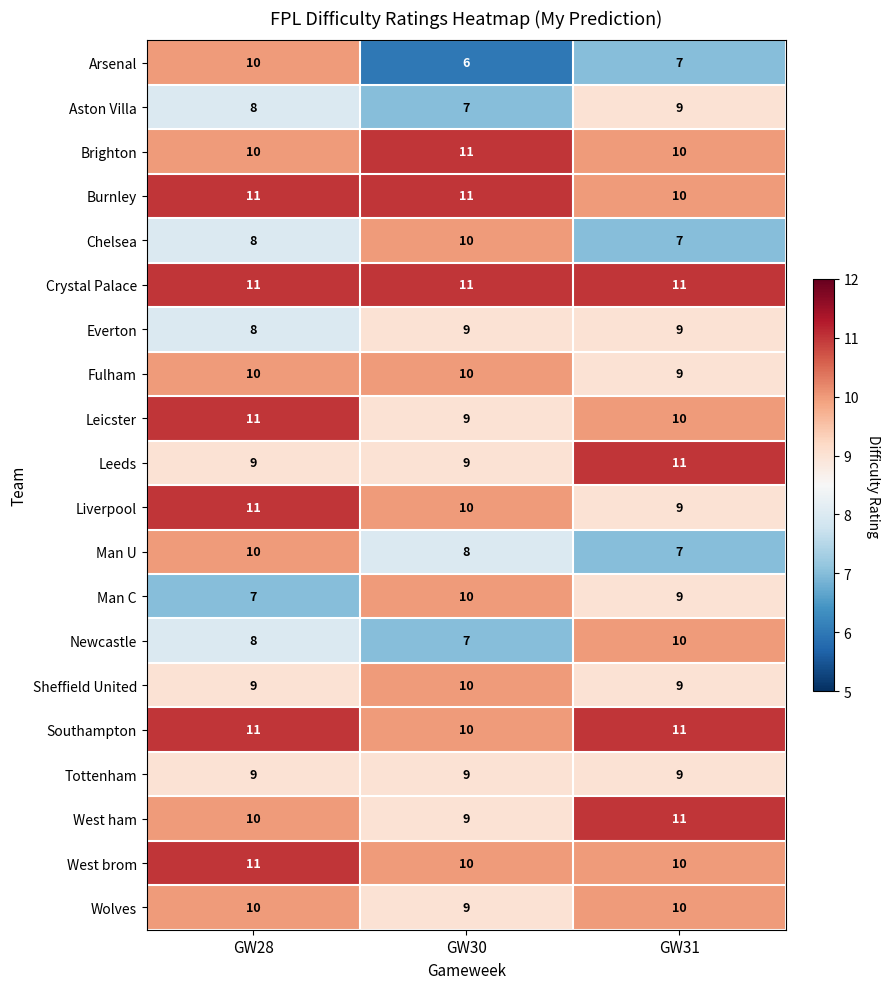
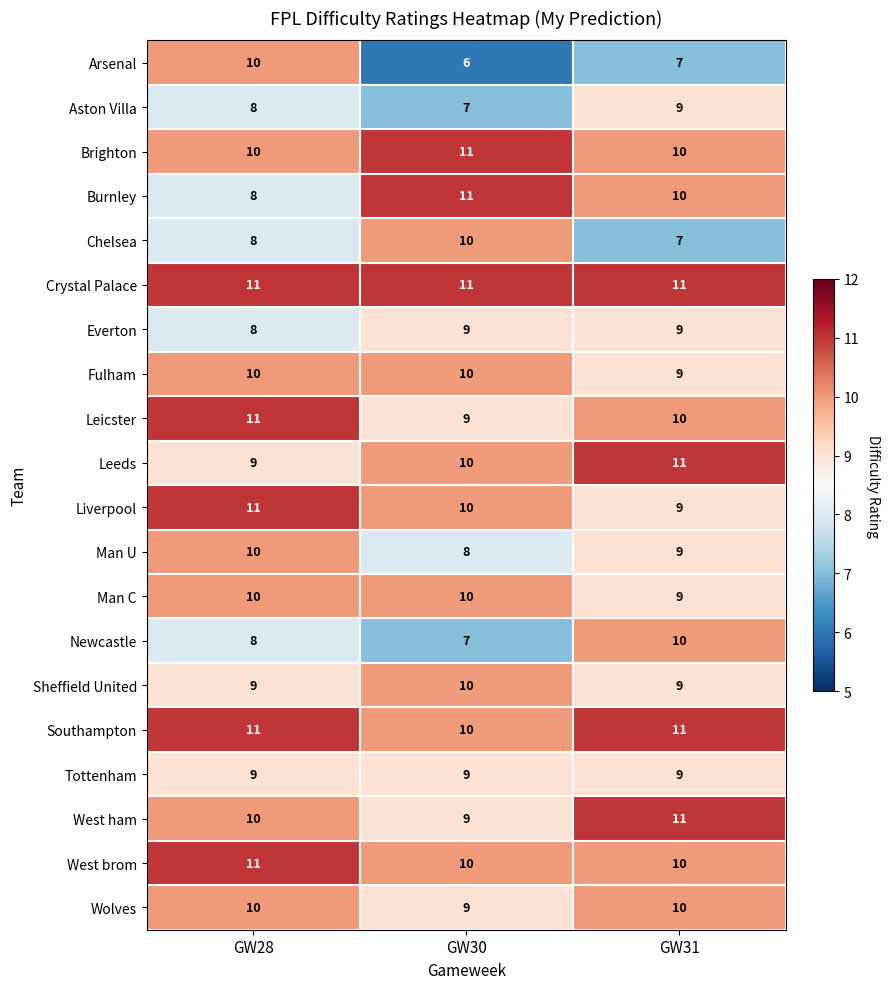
Burnley, GW28: 11 -> 8
Leeds, GW30: 9 -> 10
Man U, GW31: 7 -> 9
Man C, GW28: 7 -> 10
